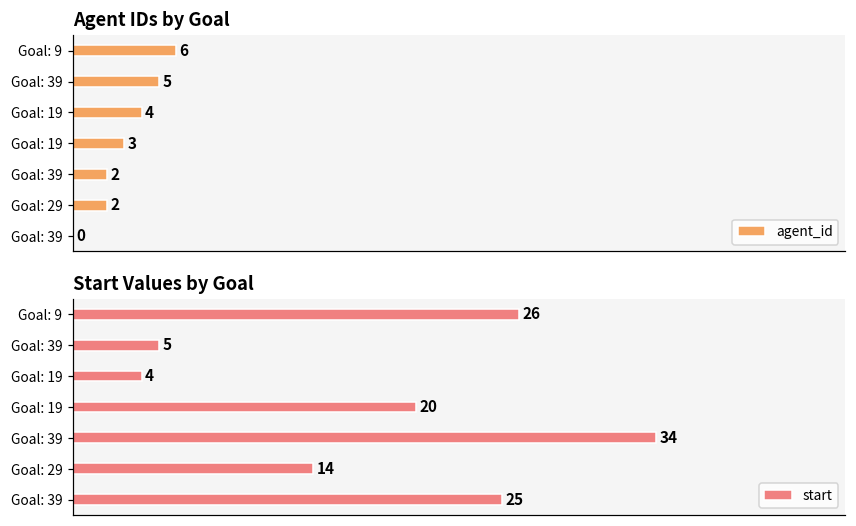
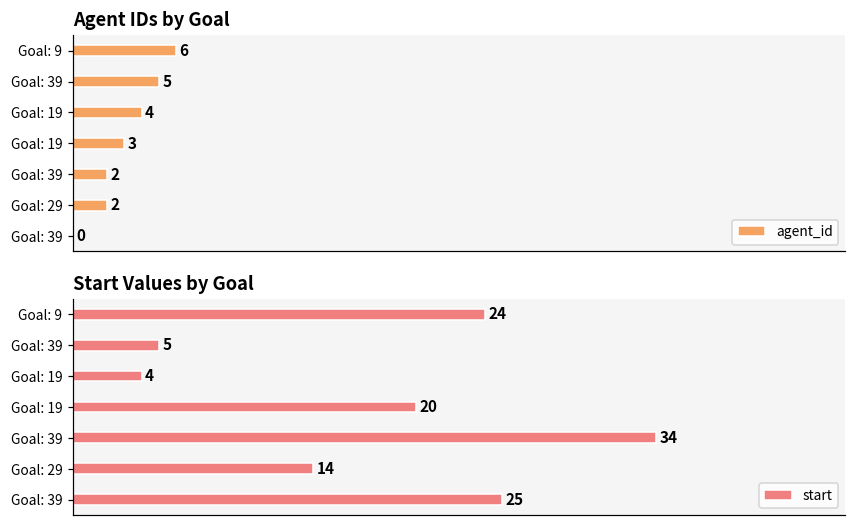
Start Values by Goal, Goal: 9: 26 -> 24
